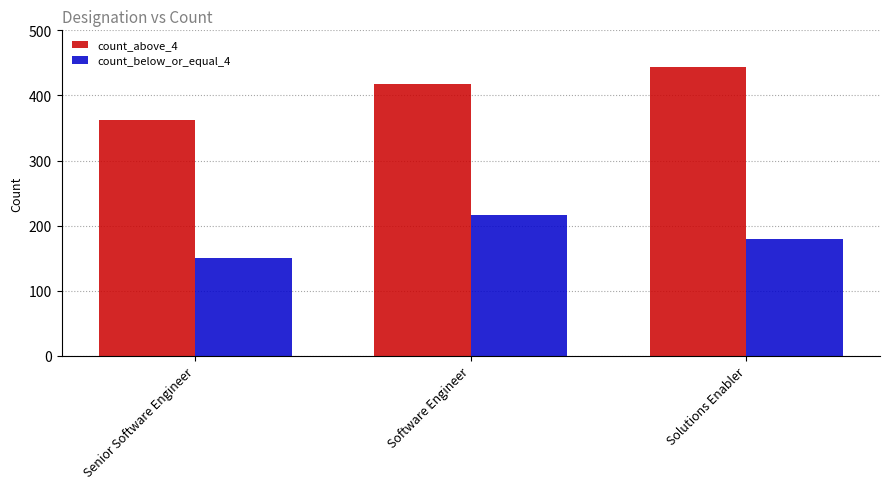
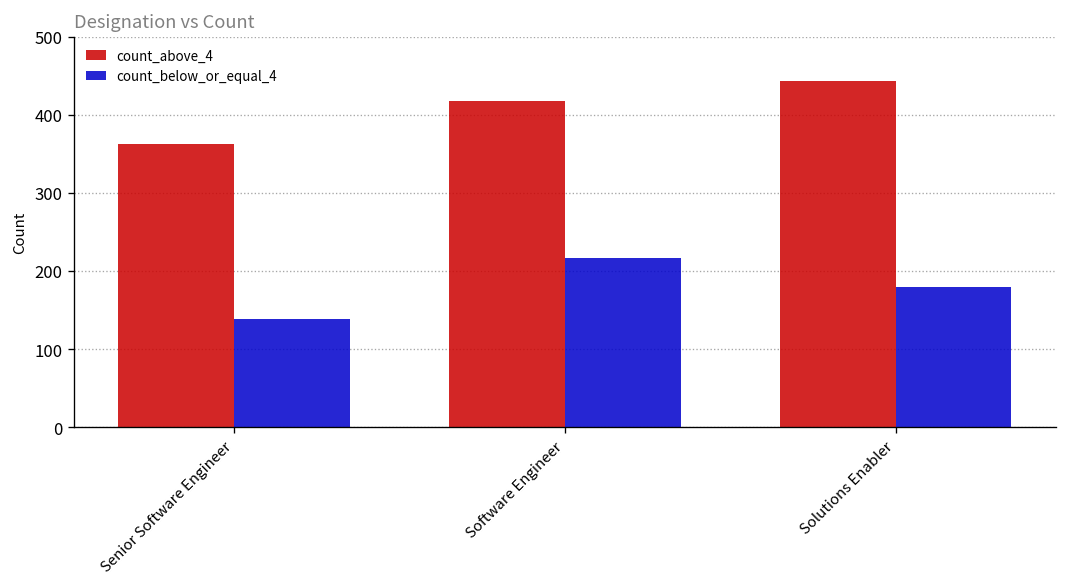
count_below_or_equal_4, Senior Software Engineer: 150 -> 140
